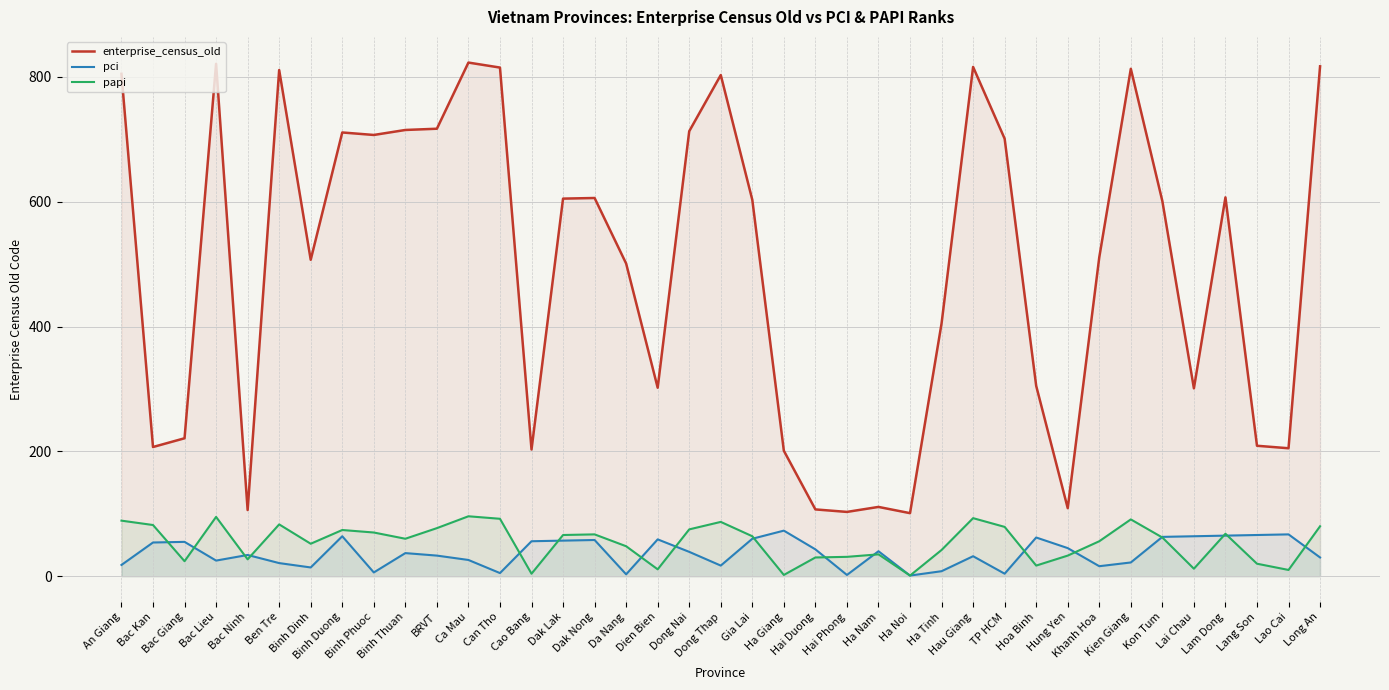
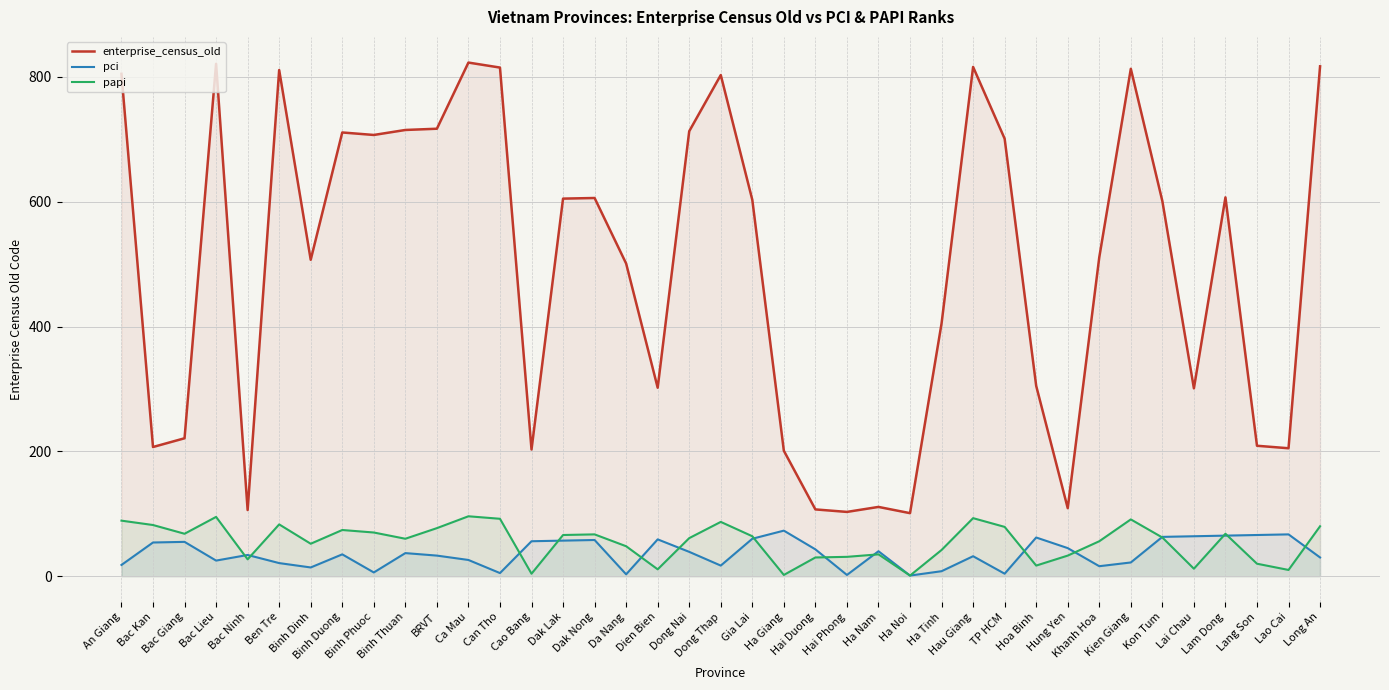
papi, Bac Giang: 20 -> 70
pci, Binh Duong: 60 -> 40
papi, Dong Nai: 80 -> 60
